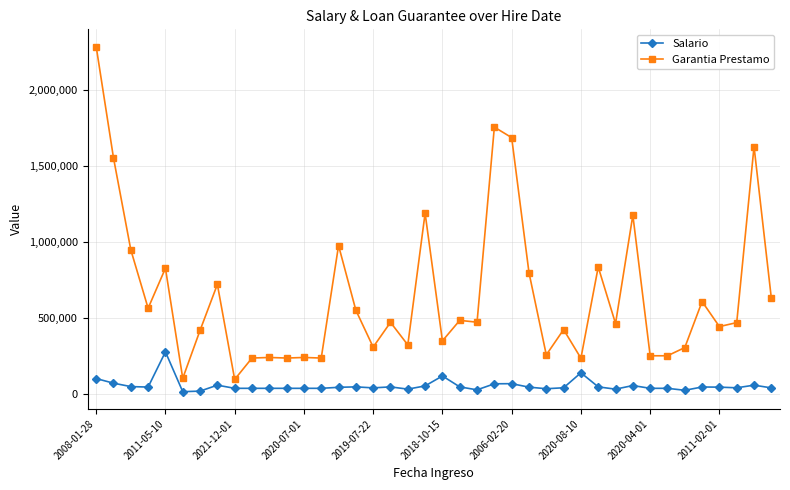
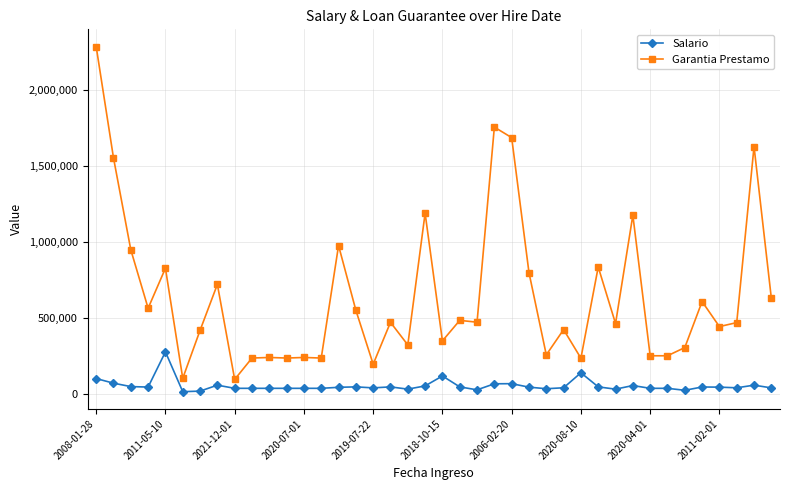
Garantia Prestamo, 2019-07-22: 310,000 -> 200,000
